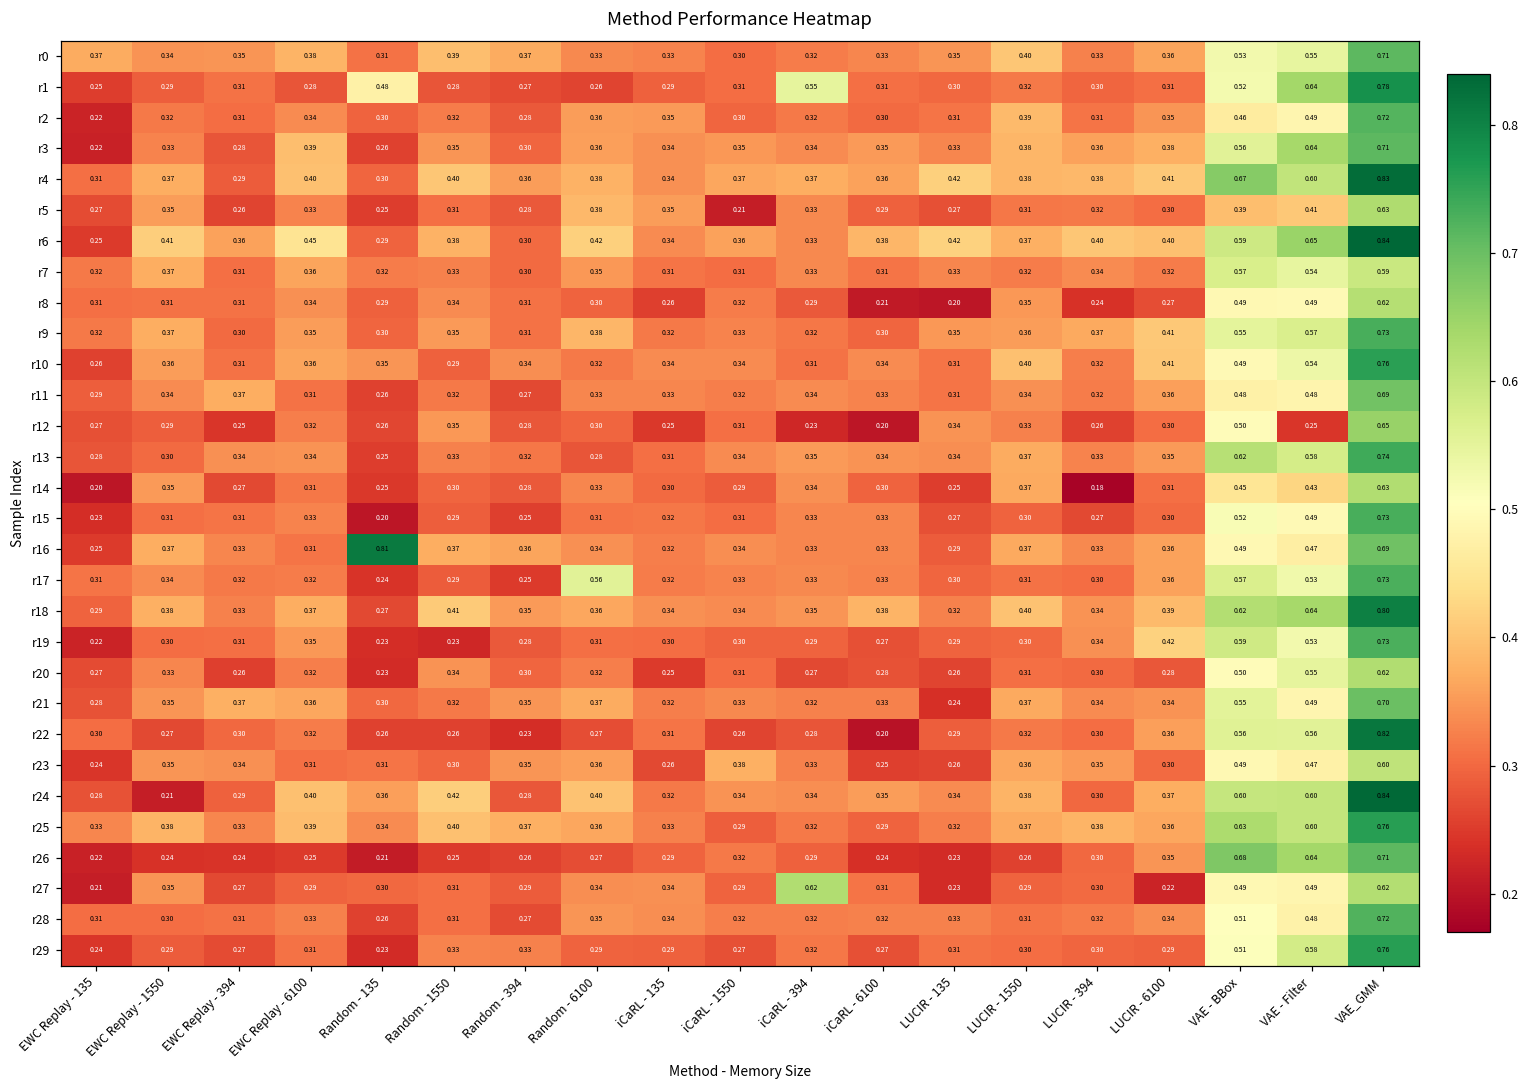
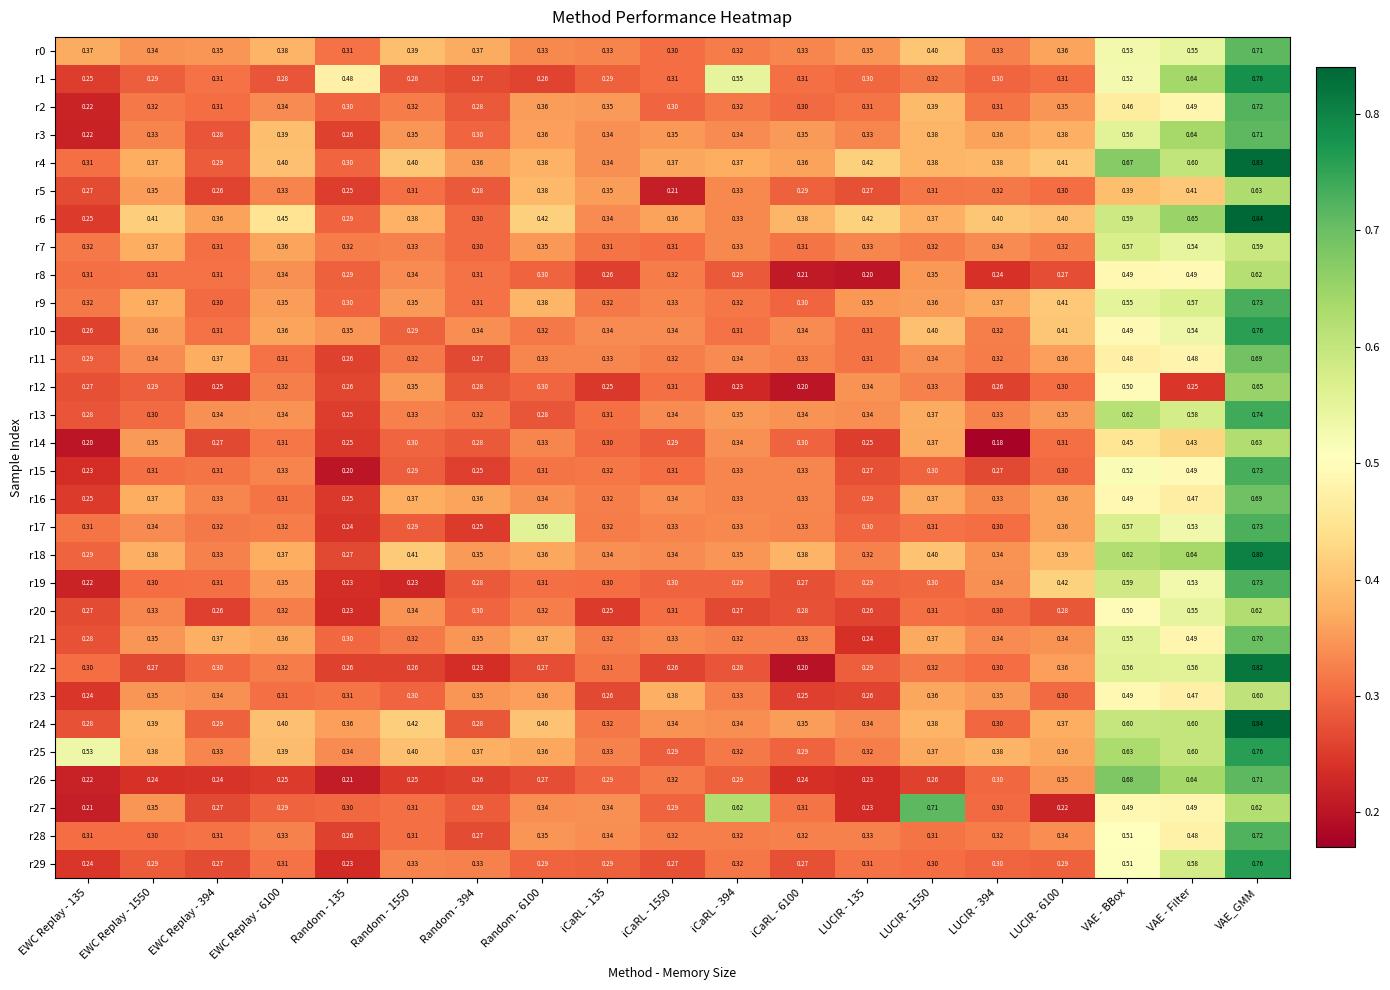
r16, Random - 135: 0.81 -> 0.25
r24, EWC Replay - 1550: 0.21 -> 0.39
r25, EWC Replay - 135: 0.33 -> 0.53
r27, LUCIR - 1550: 0.29 -> 0.71
